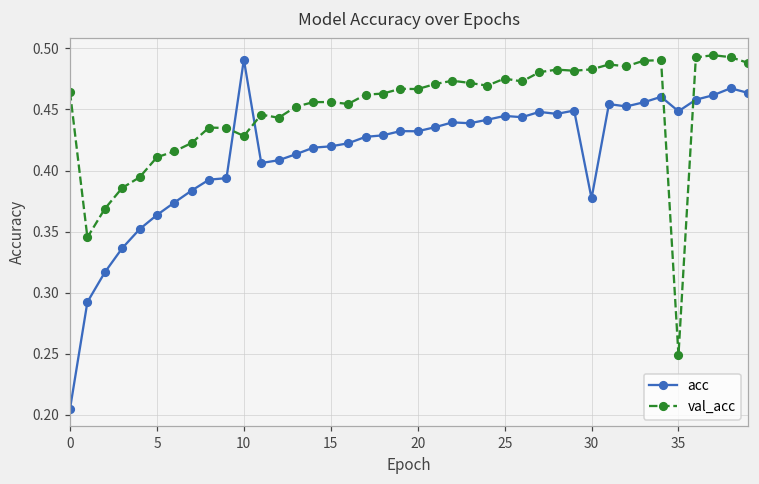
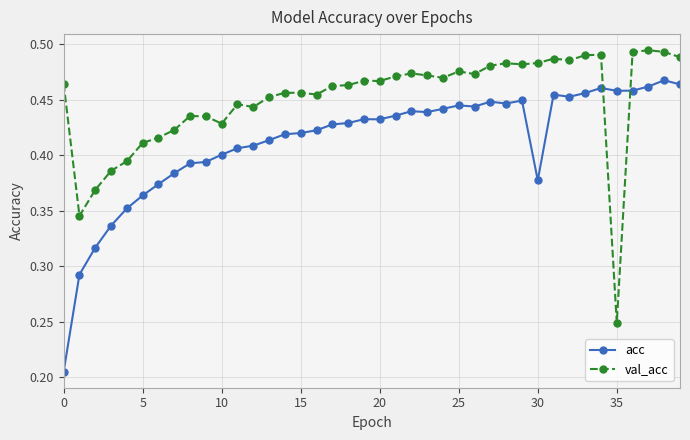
acc, 10: 0.491 -> 0.400
acc, 35: 0.449 -> 0.458
